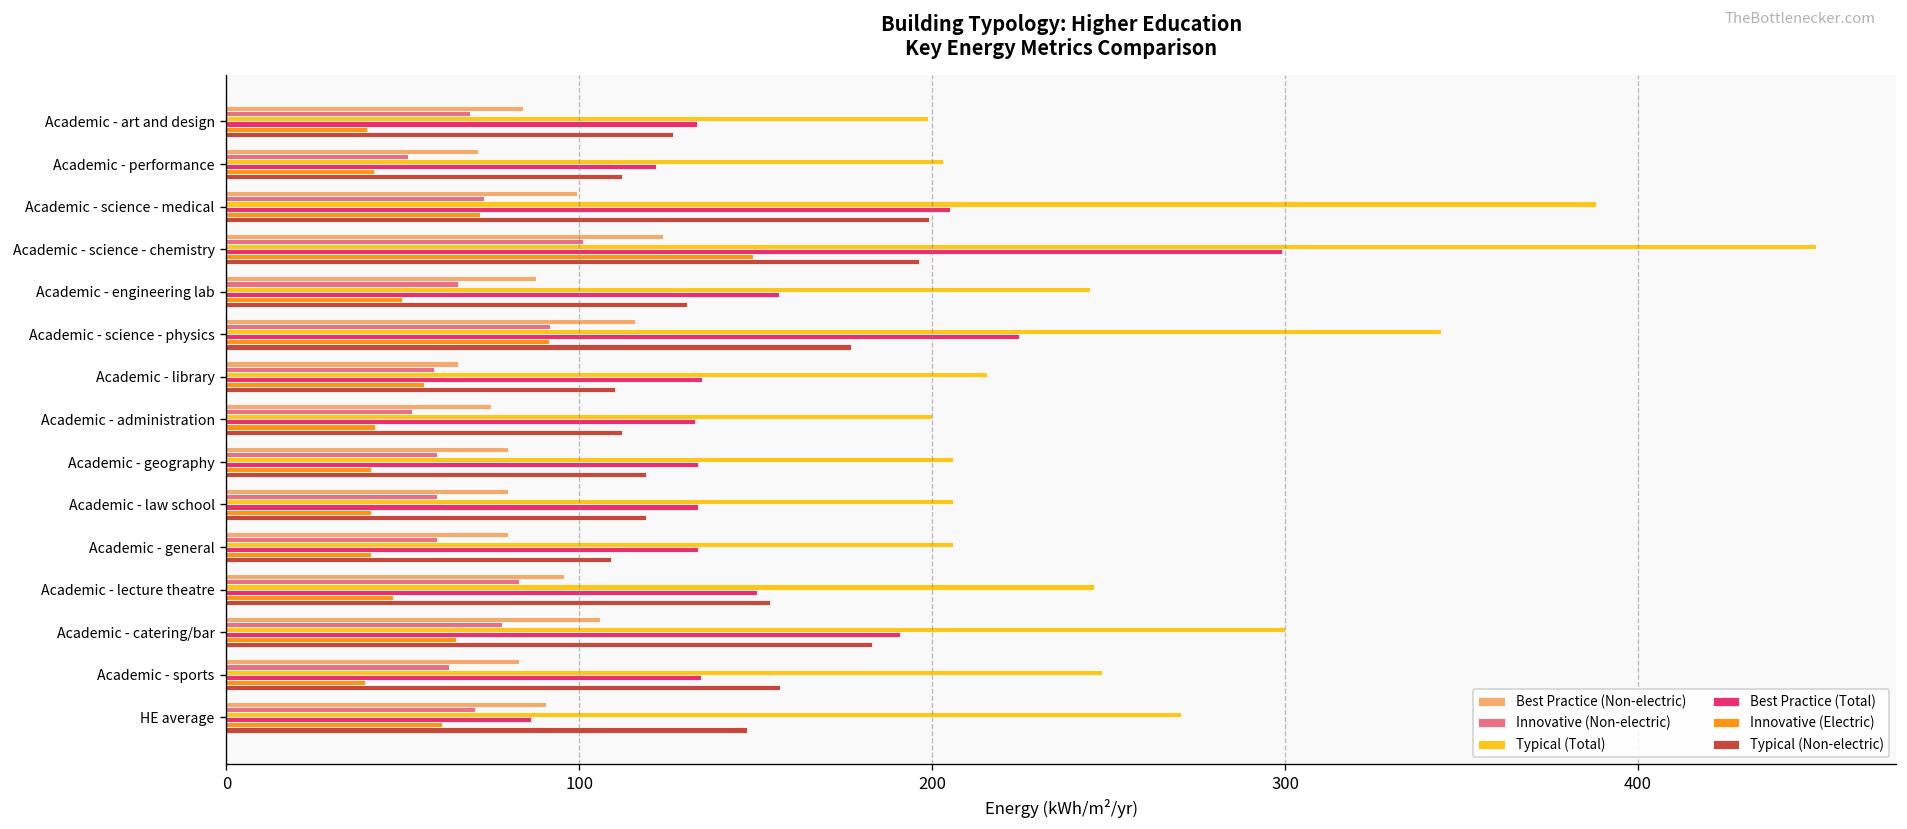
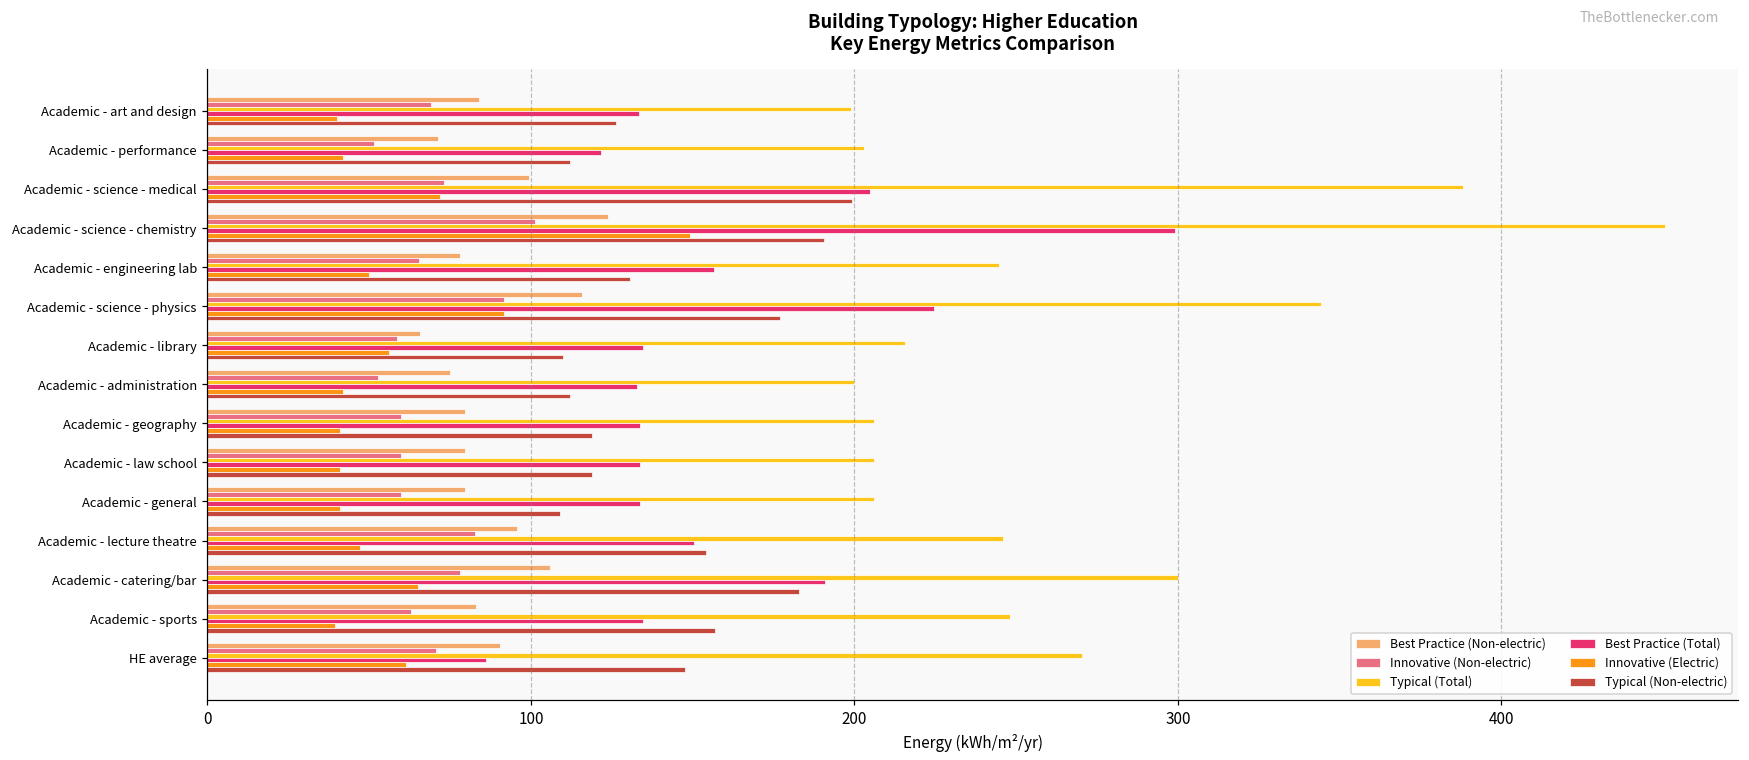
Typical (Non-electric), Academic - science - chemistry: 196 -> 191
Best Practice (Non-electric), Academic - engineering lab: 88 -> 78
